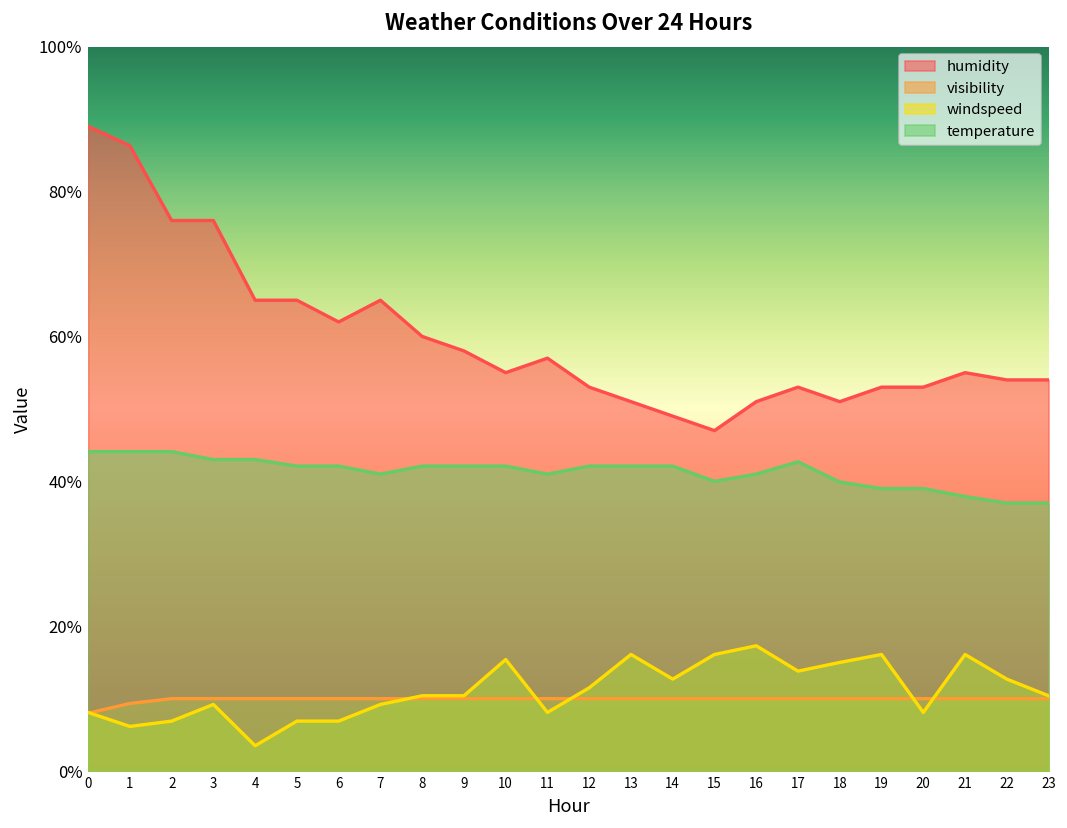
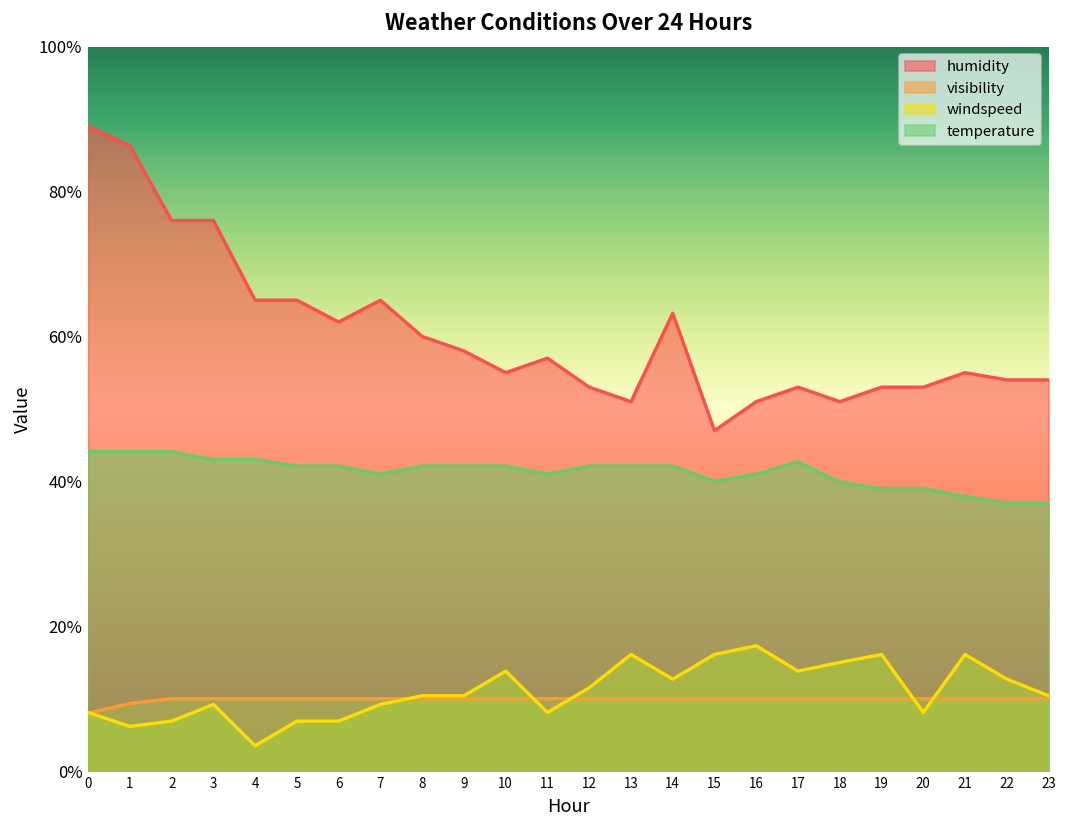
windspeed, 10: 15% -> 14%
humidity, 14: 49% -> 63%
